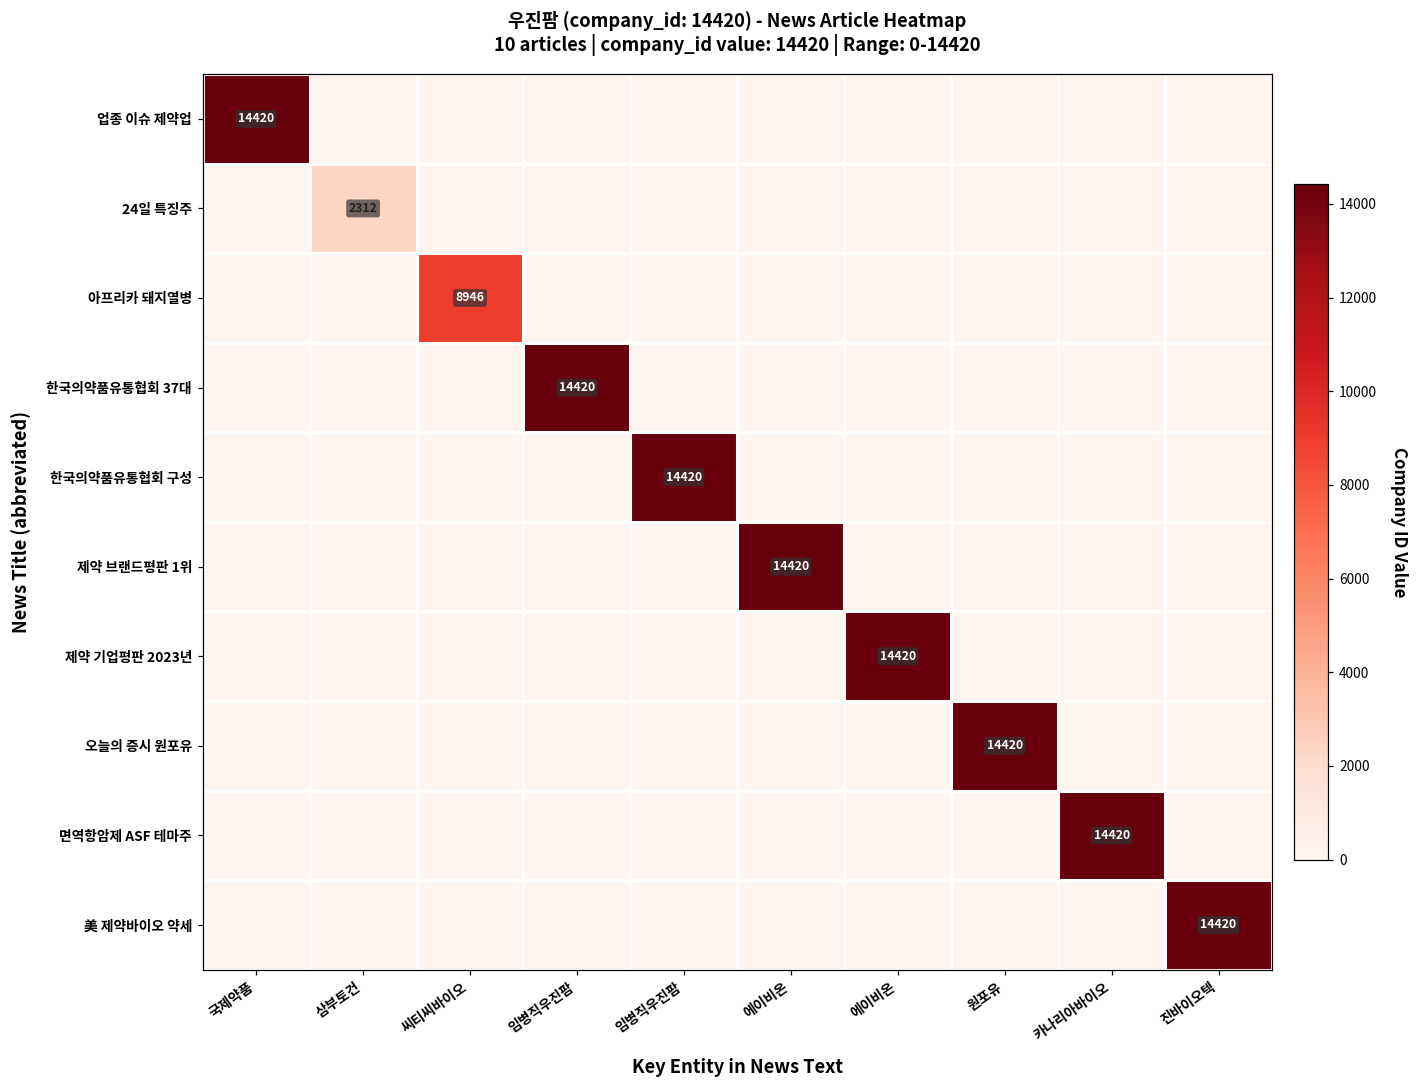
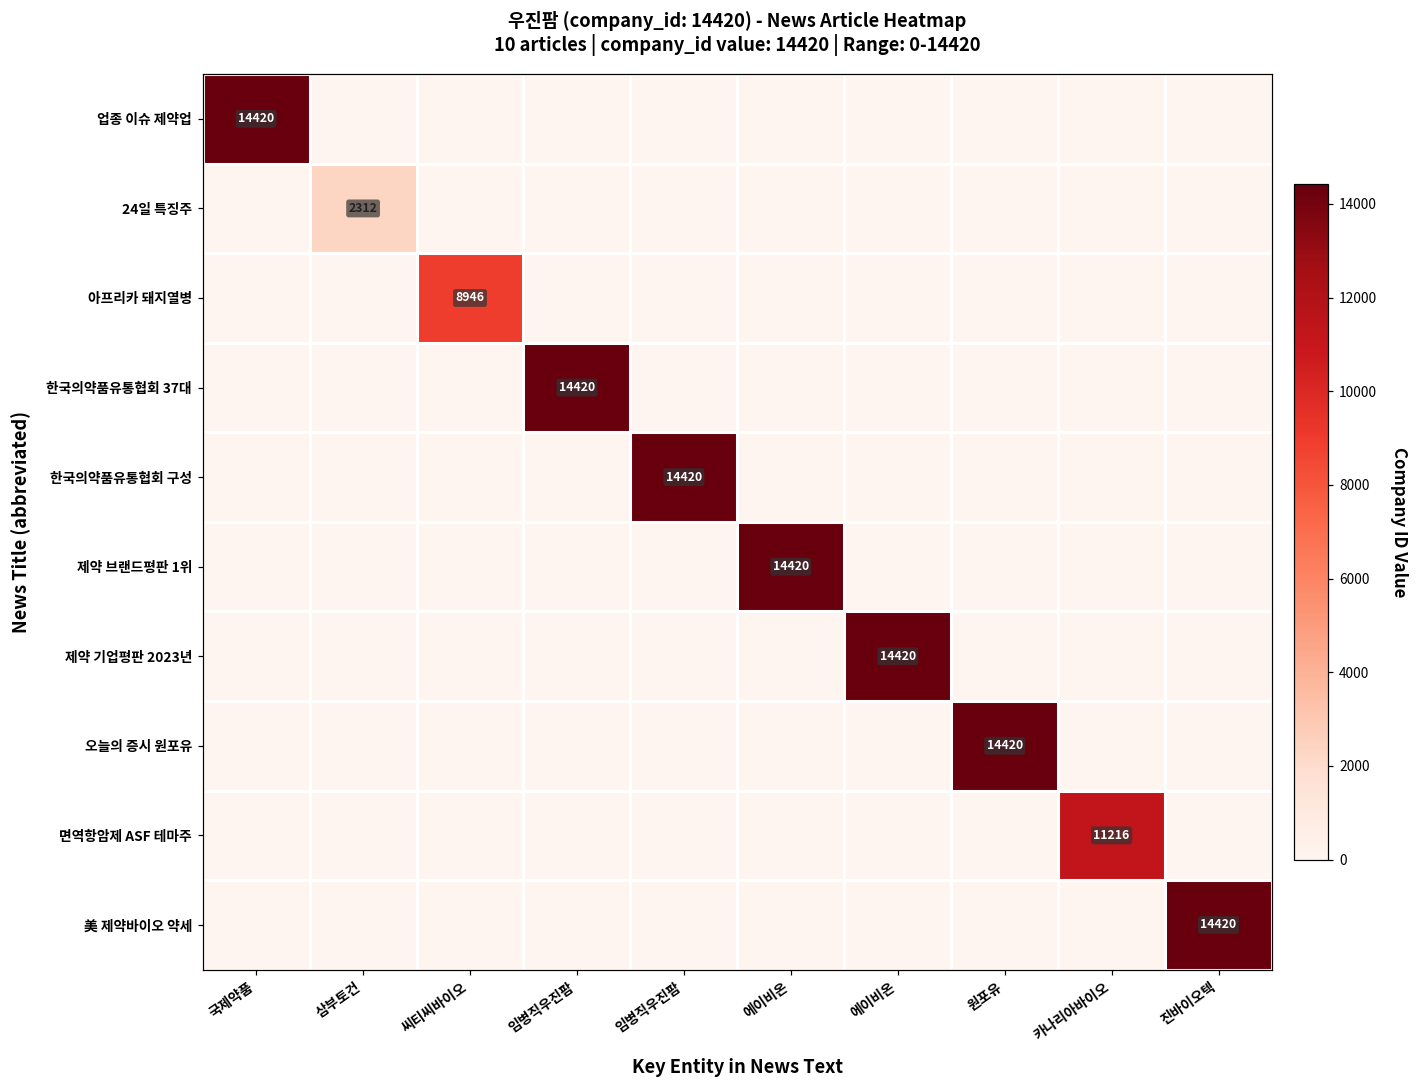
면역항암제 ASF 테마주, 카나리아바이오: 14420 -> 11216
